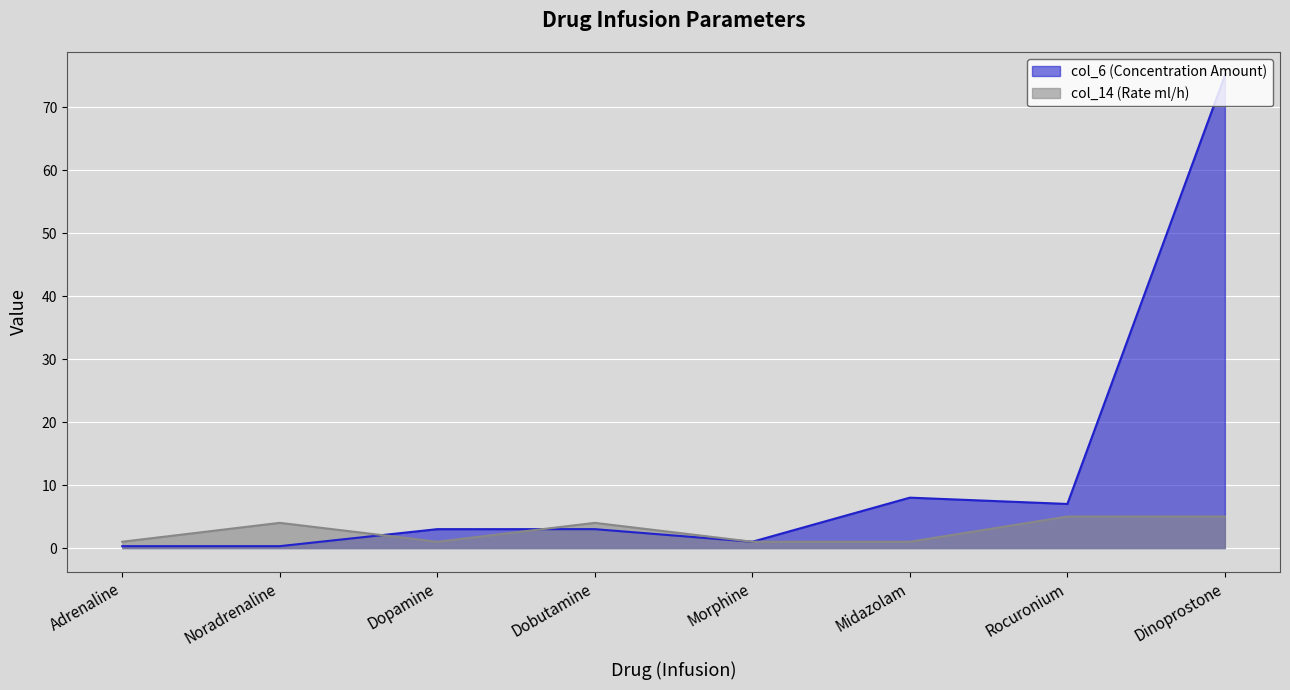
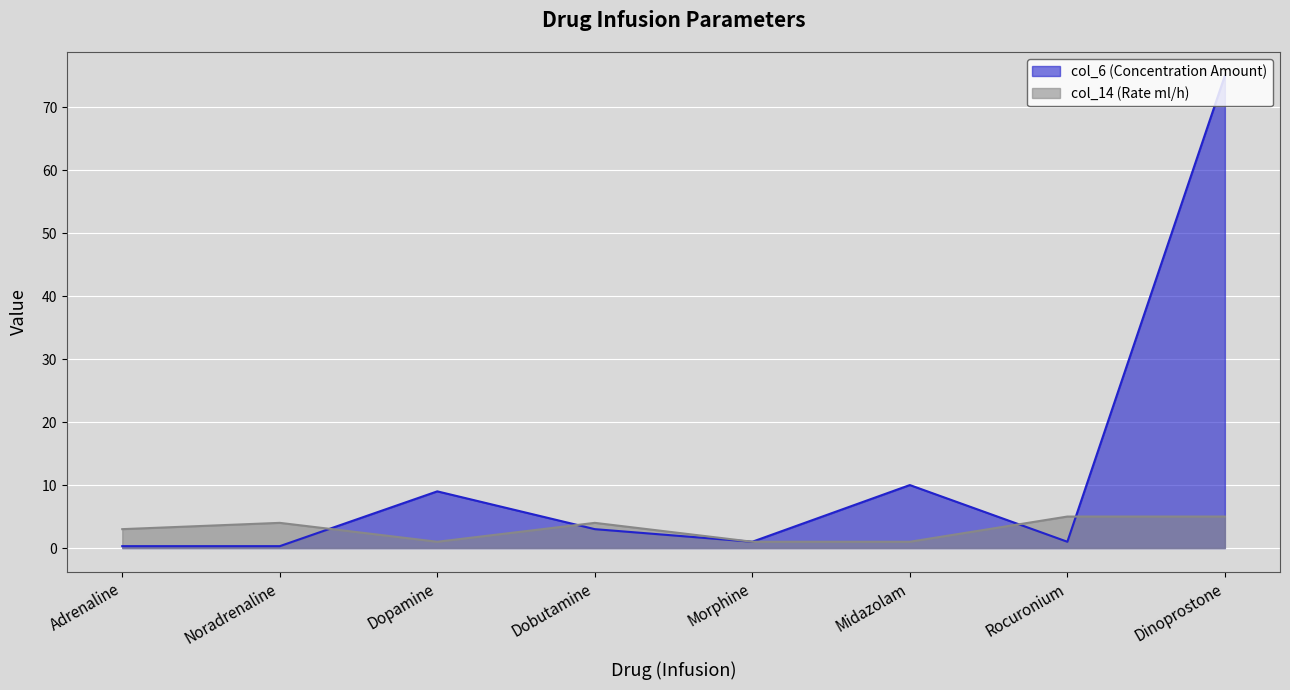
col_14 (Rate ml/h), Adrenaline: 1 -> 3
col_6 (Concentration Amount), Dopamine: 3 -> 9
col_6 (Concentration Amount), Midazolam: 8 -> 10
col_6 (Concentration Amount), Rocuronium: 7 -> 1
